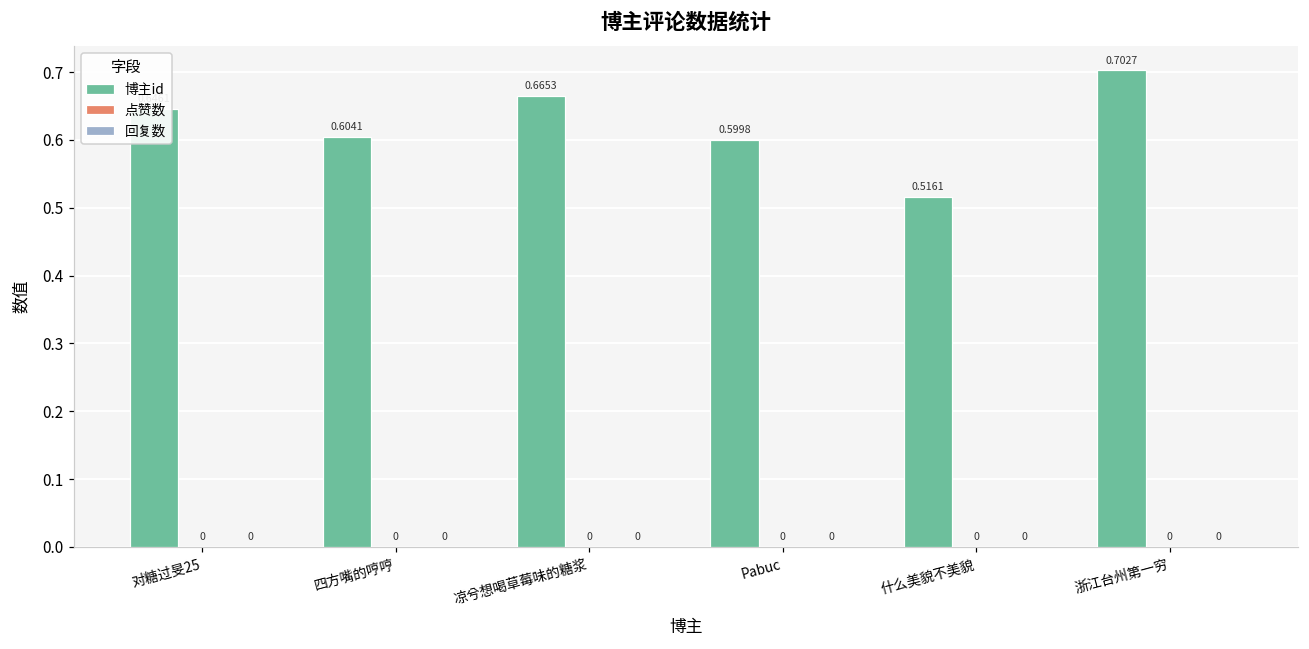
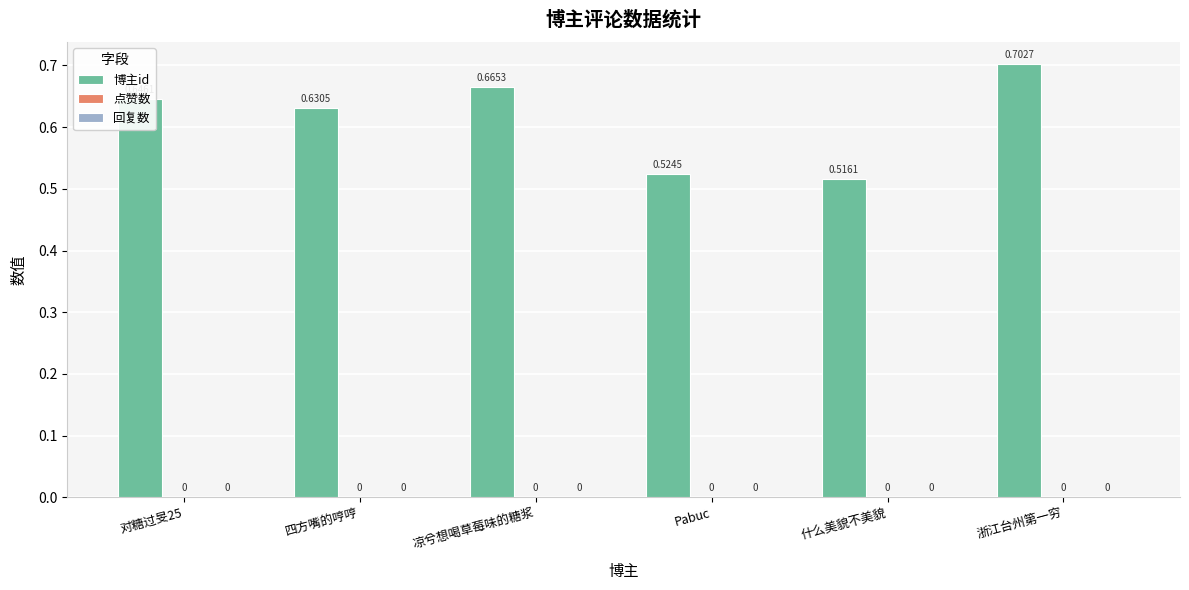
博主id, 四方嘴的哼哼: 0.6041 -> 0.6305
博主id, Pabuc: 0.5998 -> 0.5245
